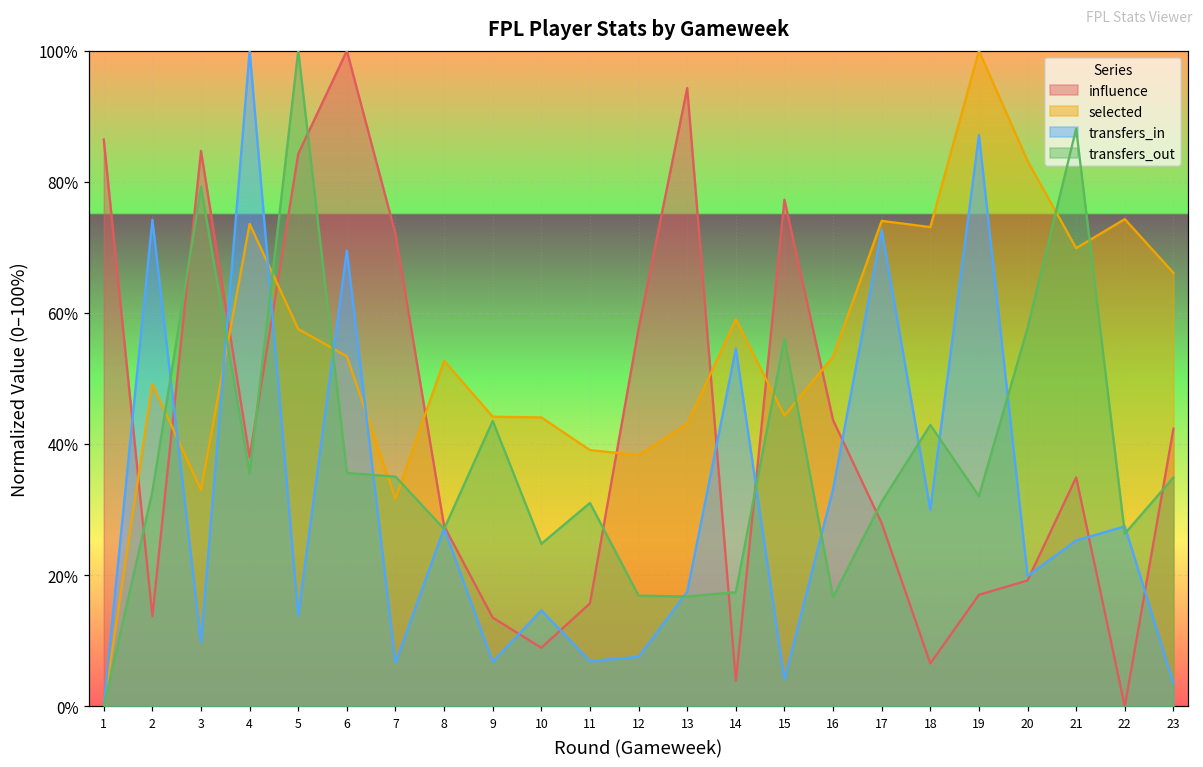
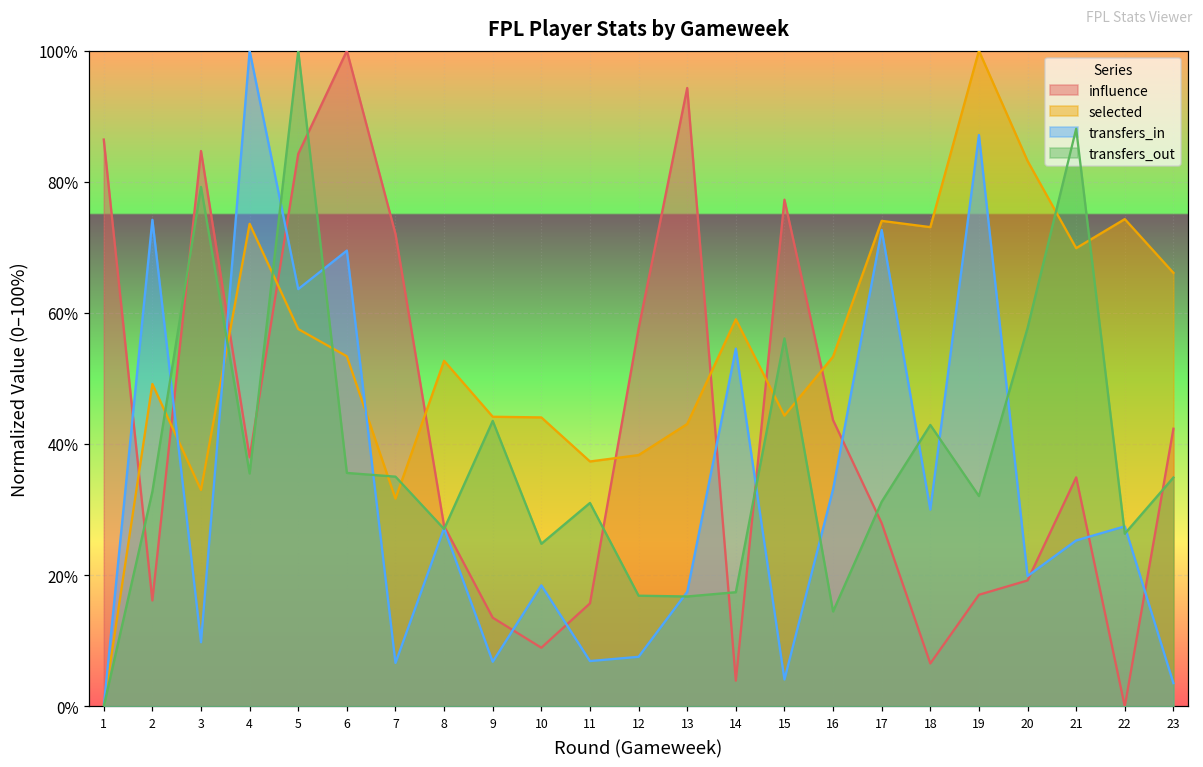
influence, 2: 14% -> 16%
transfers_in, 5: 14% -> 64%
transfers_in, 10: 15% -> 18%
selected, 11: 39% -> 37%
transfers_out, 16: 17% -> 14%
